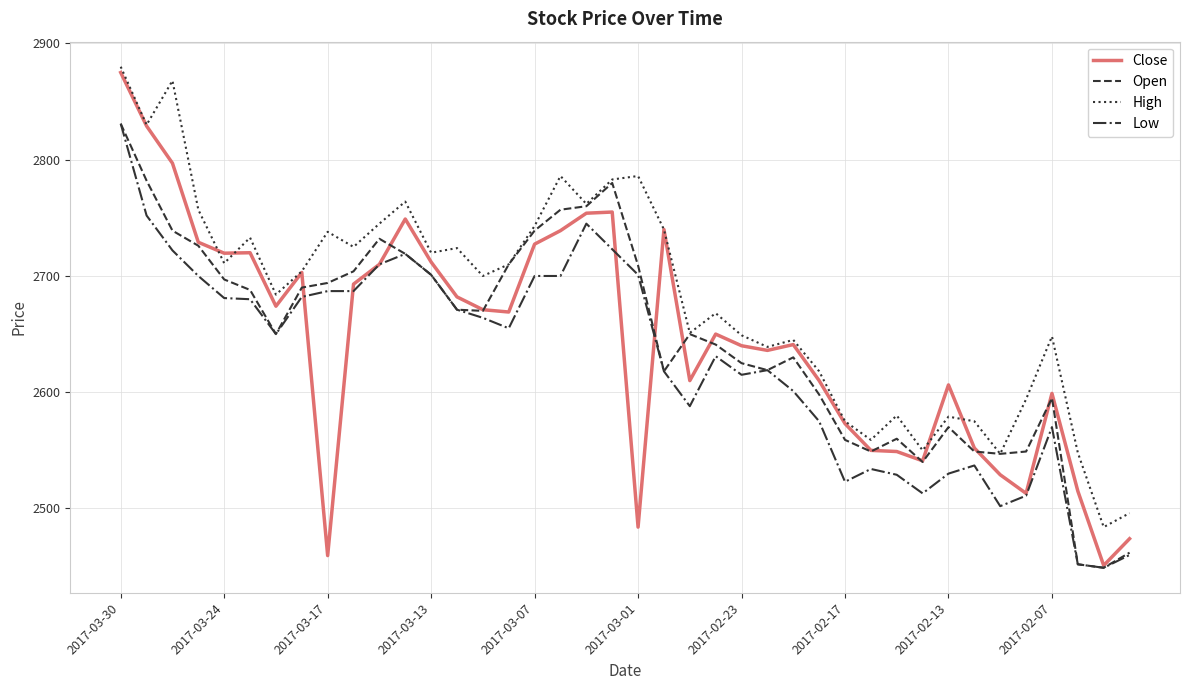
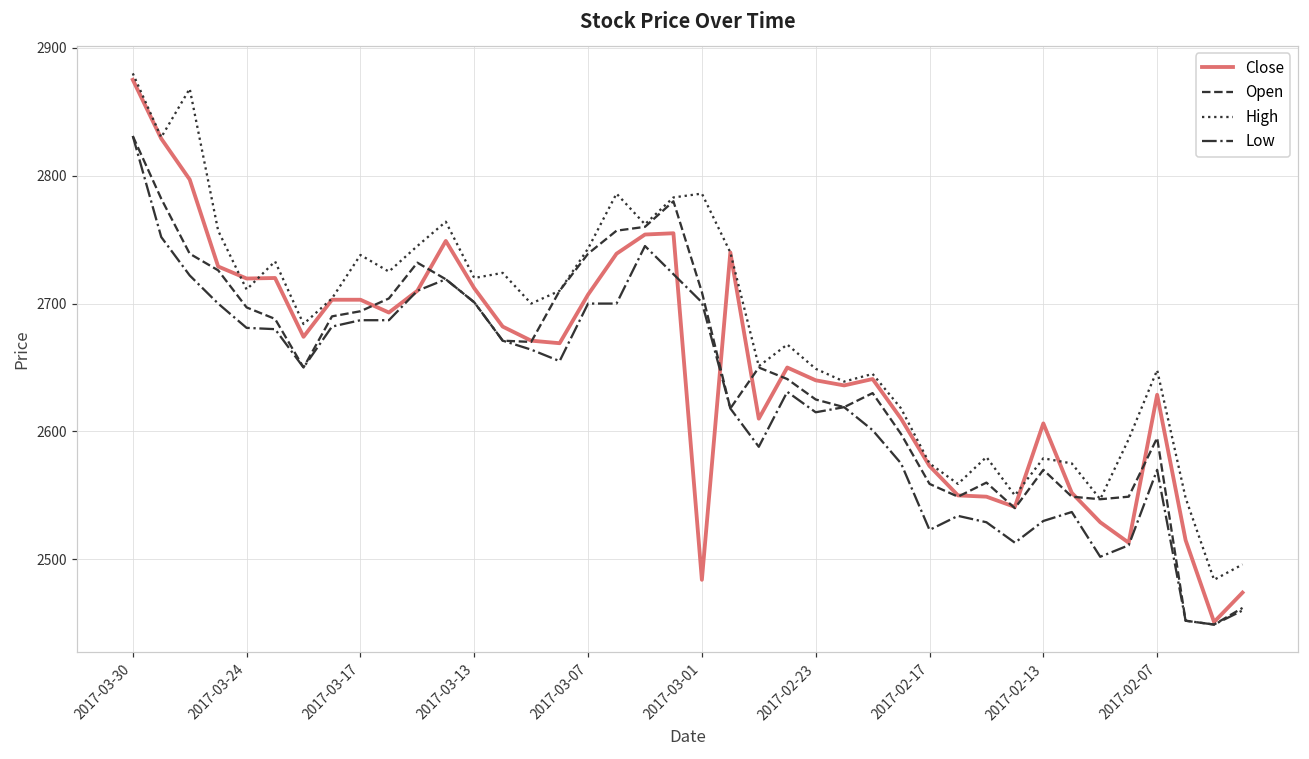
Close, 2017-03-17: 2460 -> 2703
Close, 2017-03-07: 2727 -> 2707
Close, 2017-02-07: 2599 -> 2629
